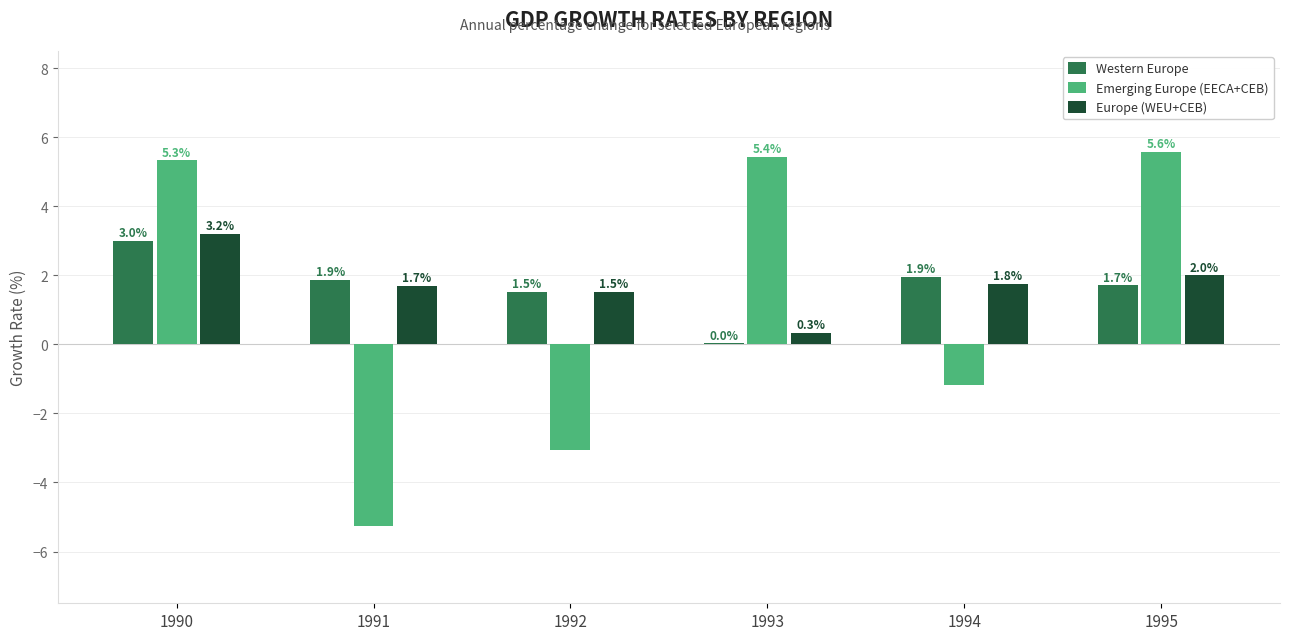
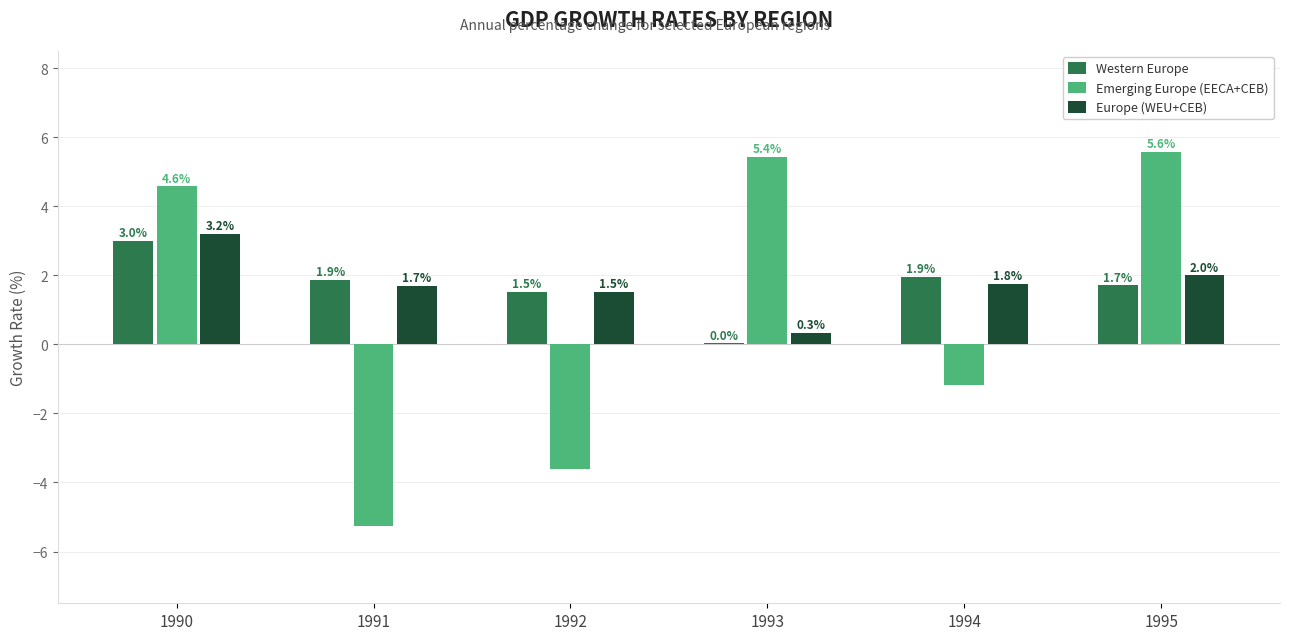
Emerging Europe (EECA+CEB), 1990: 5.3% -> 4.6%
Emerging Europe (EECA+CEB), 1992: -3.1 -> -3.6
